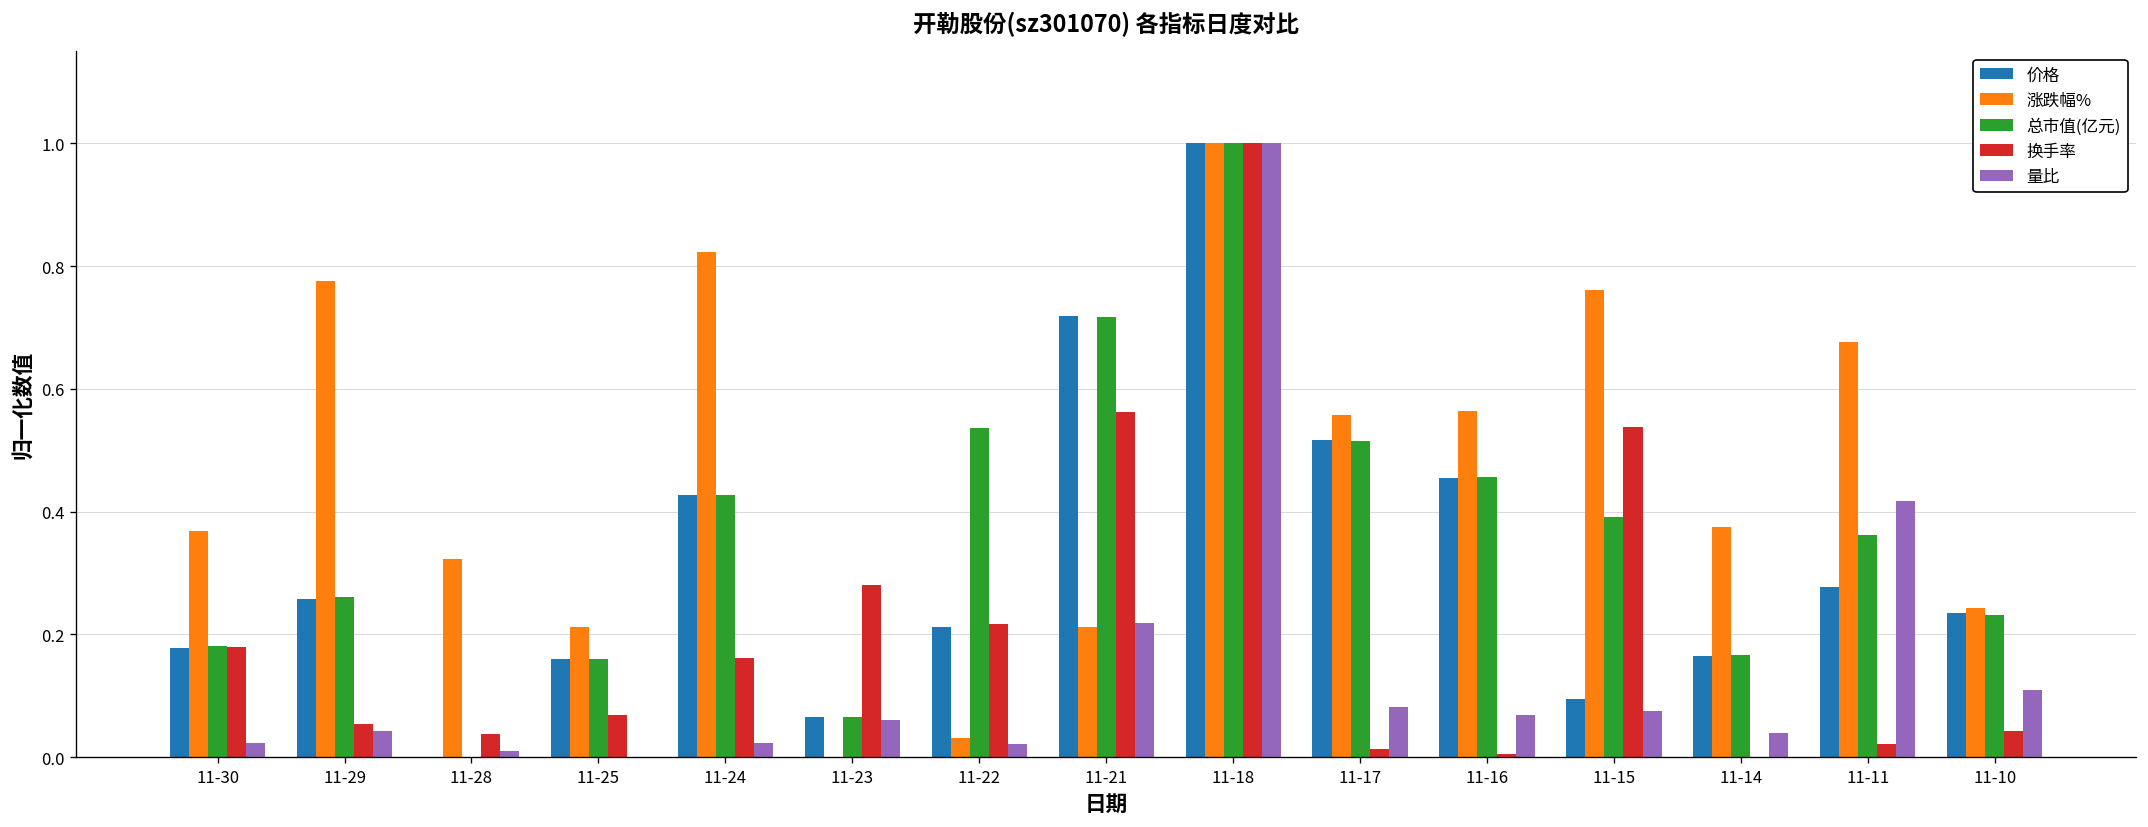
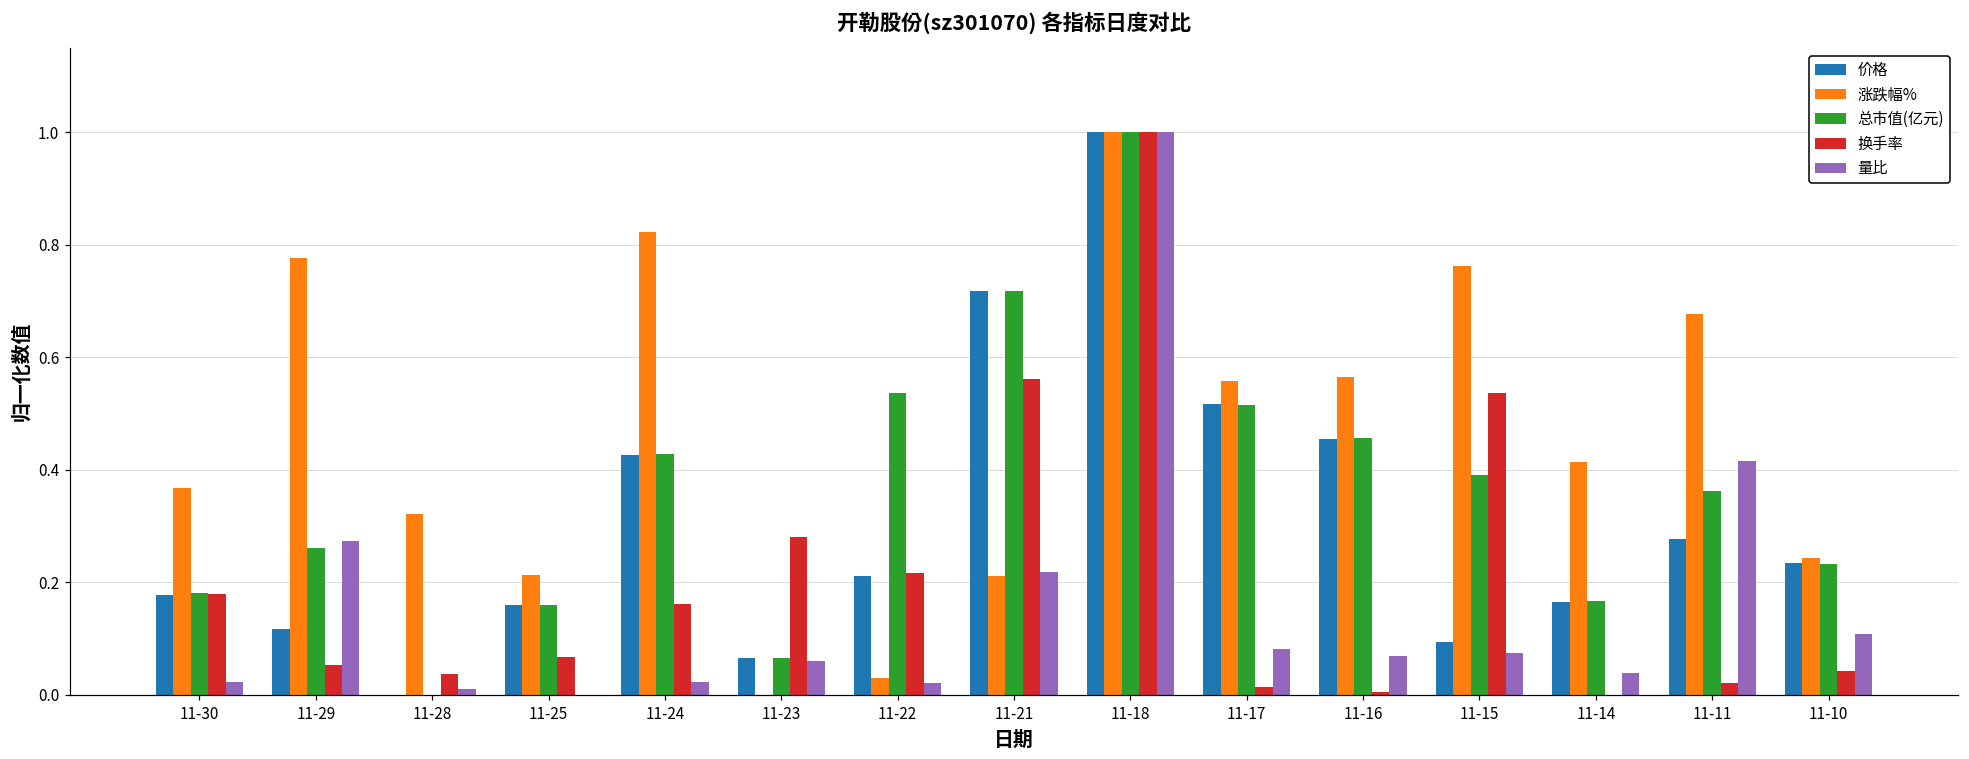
价格, 11-29: 0.26 -> 0.12
量比, 11-29: 0.04 -> 0.27
涨跌幅%, 11-14: 0.37 -> 0.41
